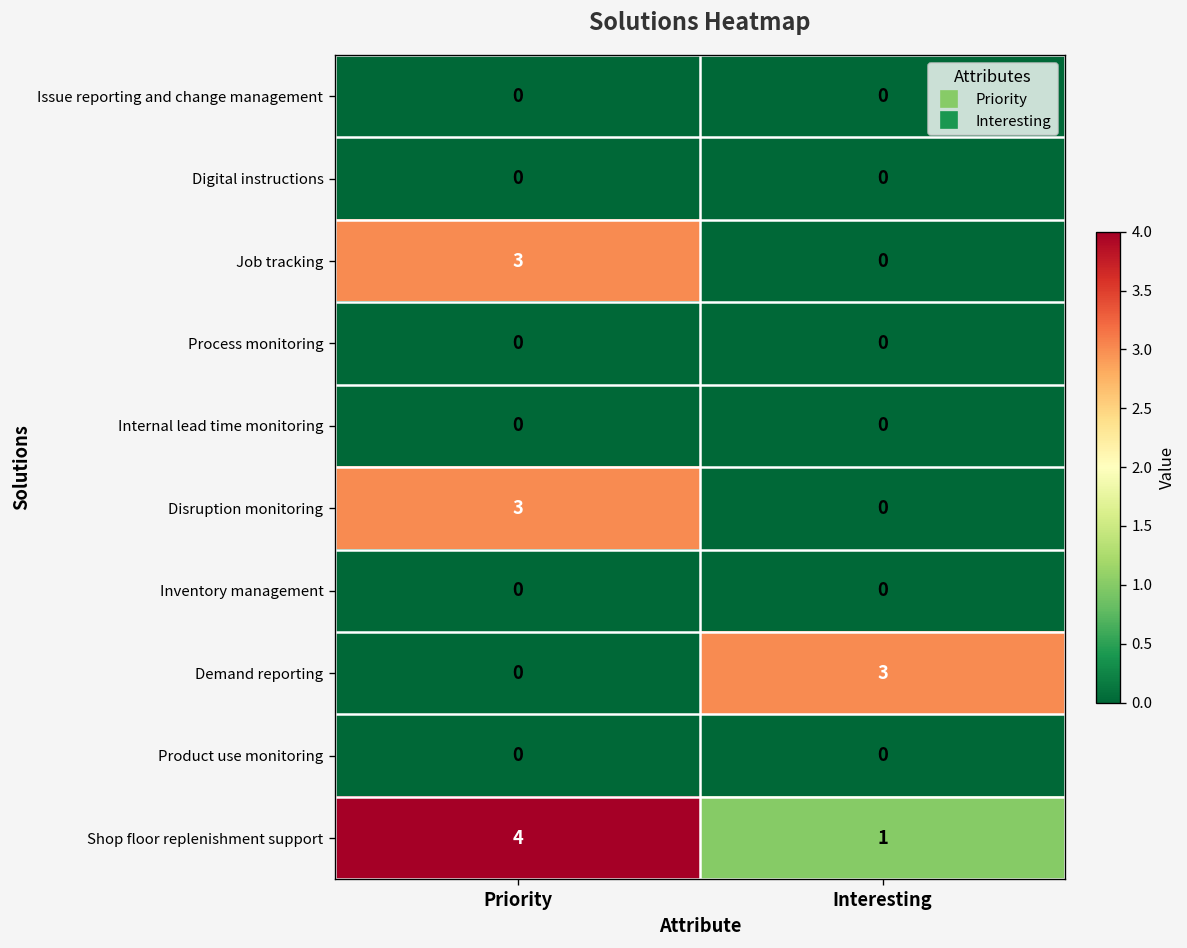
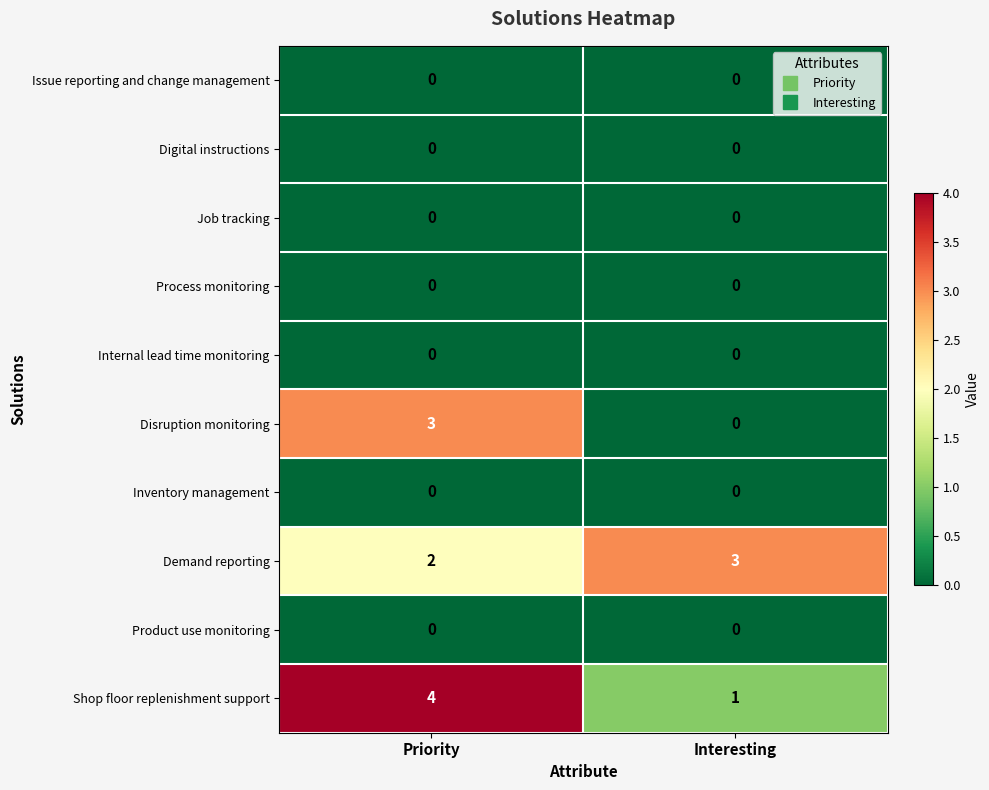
Job tracking, Priority: 3 -> 0
Demand reporting, Priority: 0 -> 2
